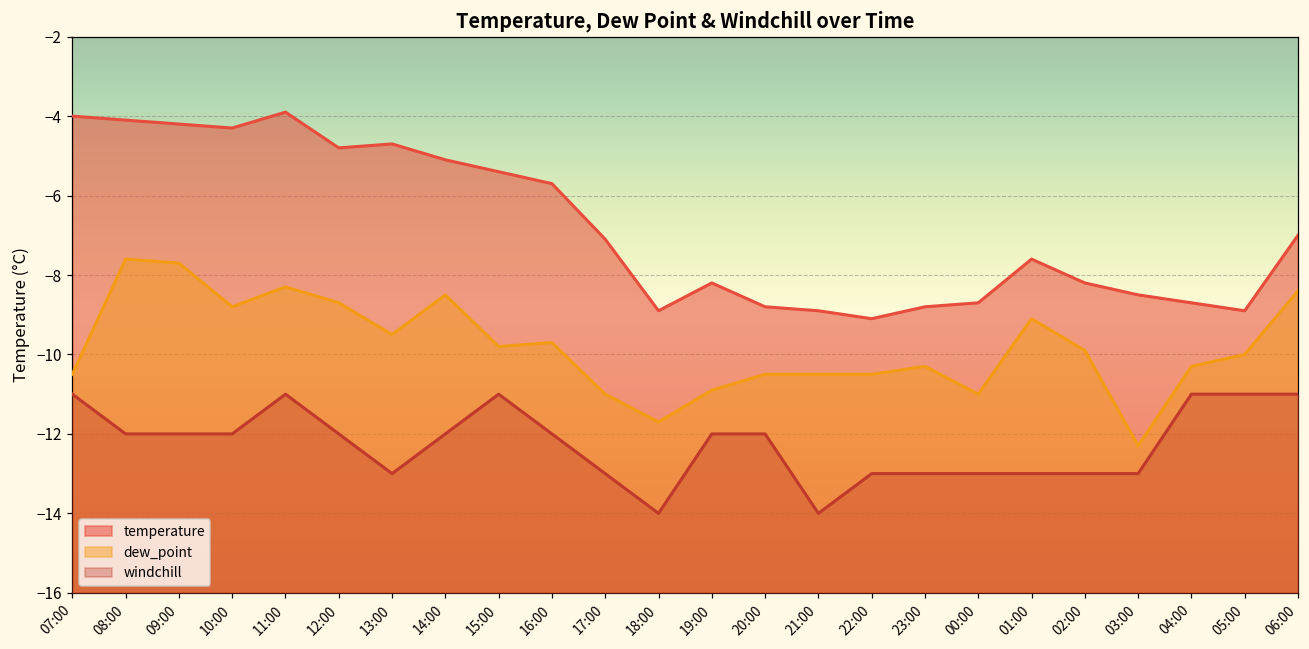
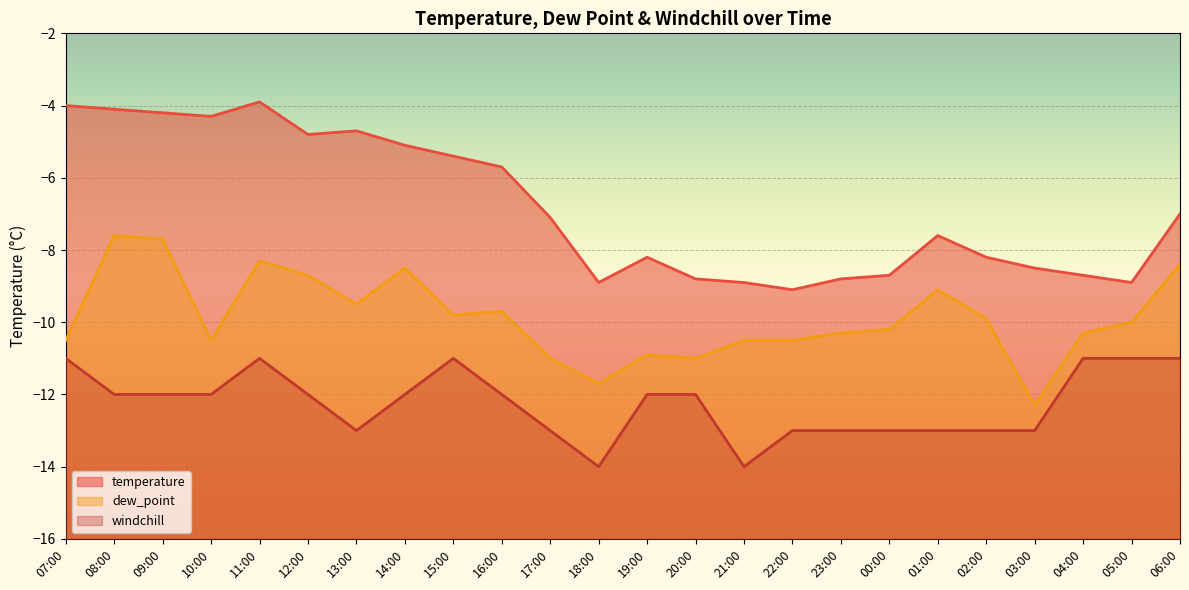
dew_point, 10:00: -8.8 -> -10.5
dew_point, 20:00: -10.5 -> -11.0
dew_point, 00:00: -11.0 -> -10.2
